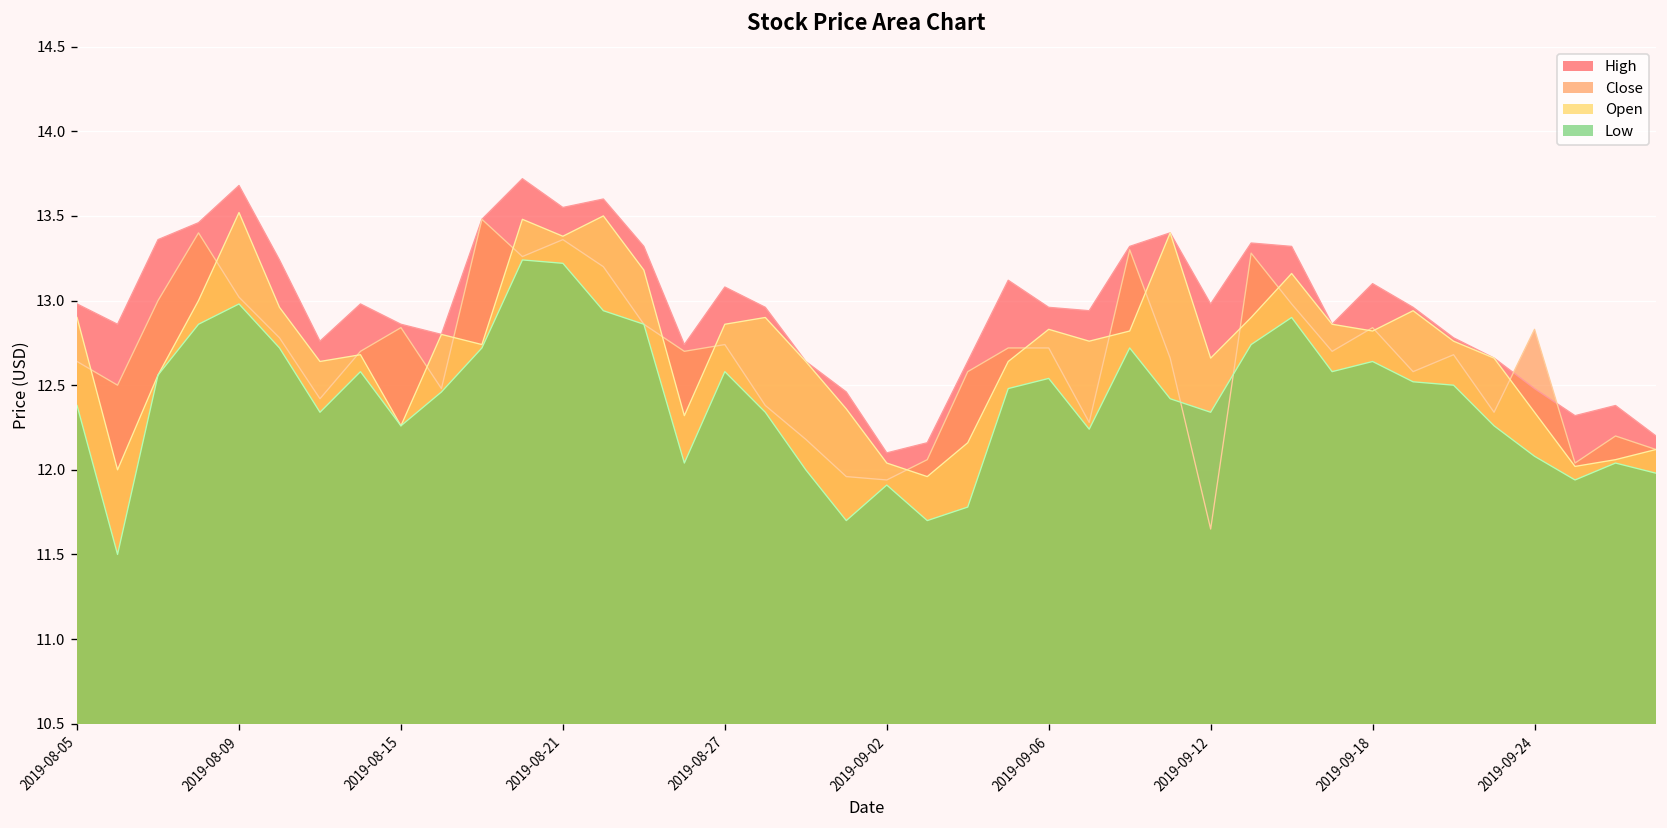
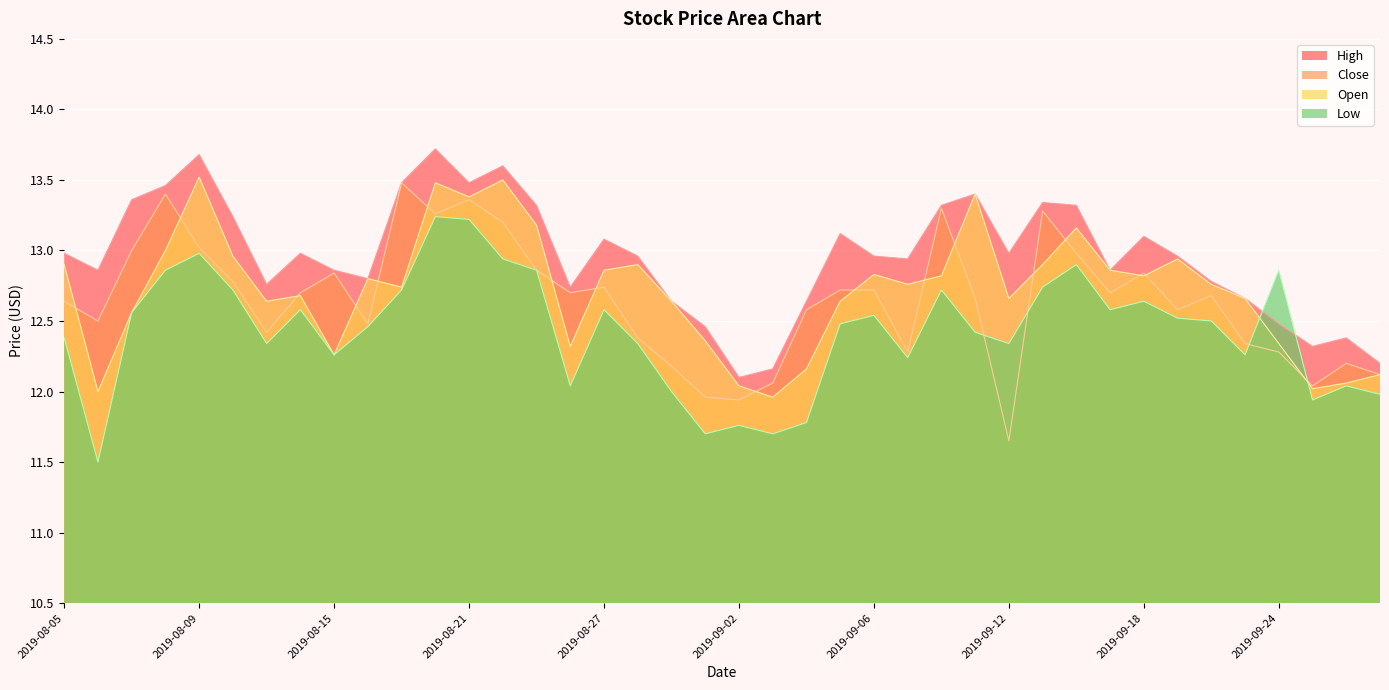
High, 2019-08-21: 13.55 -> 13.48
Low, 2019-09-02: 11.91 -> 11.76
Close, 2019-09-24: 12.83 -> 12.28
Low, 2019-09-24: 12.08 -> 12.86
